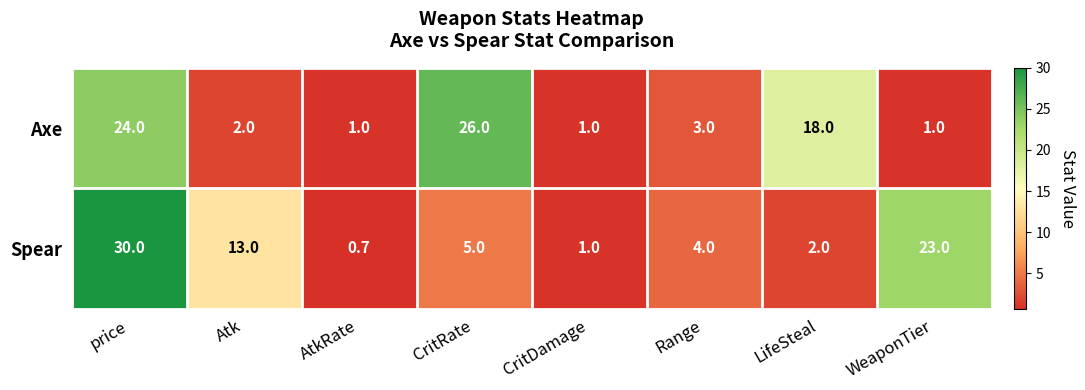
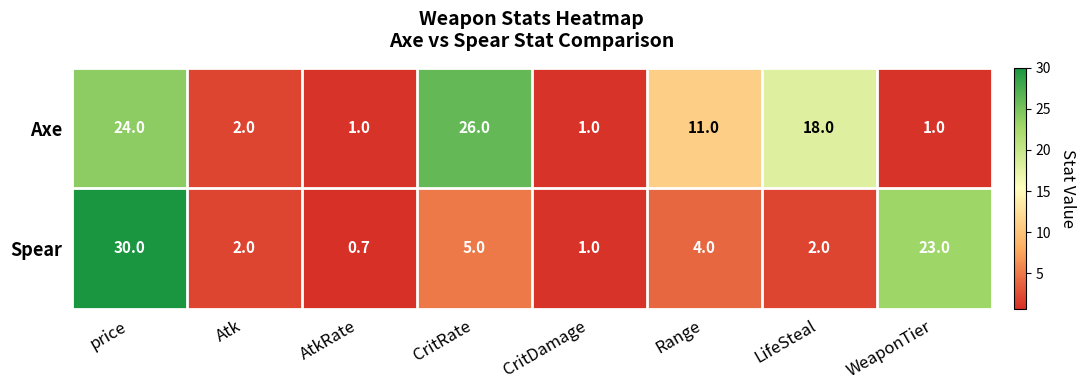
Axe, Range: 3.0 -> 11.0
Spear, Atk: 13.0 -> 2.0
